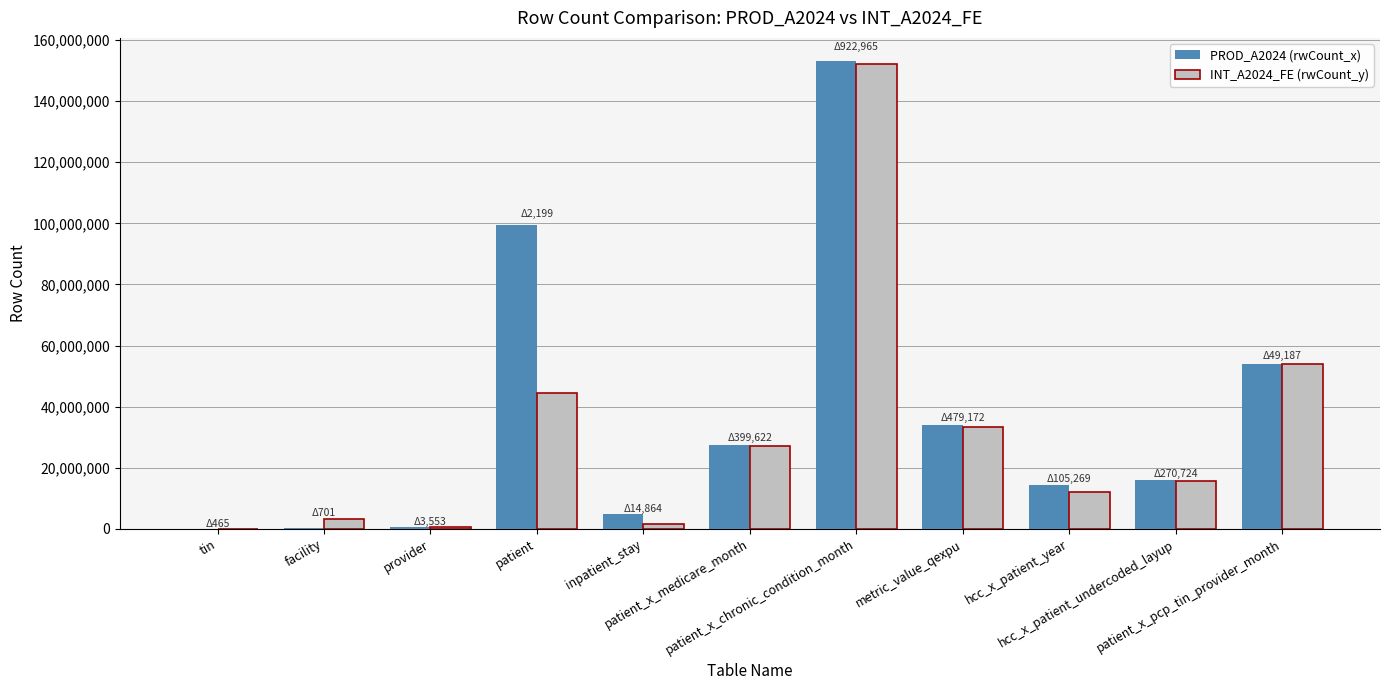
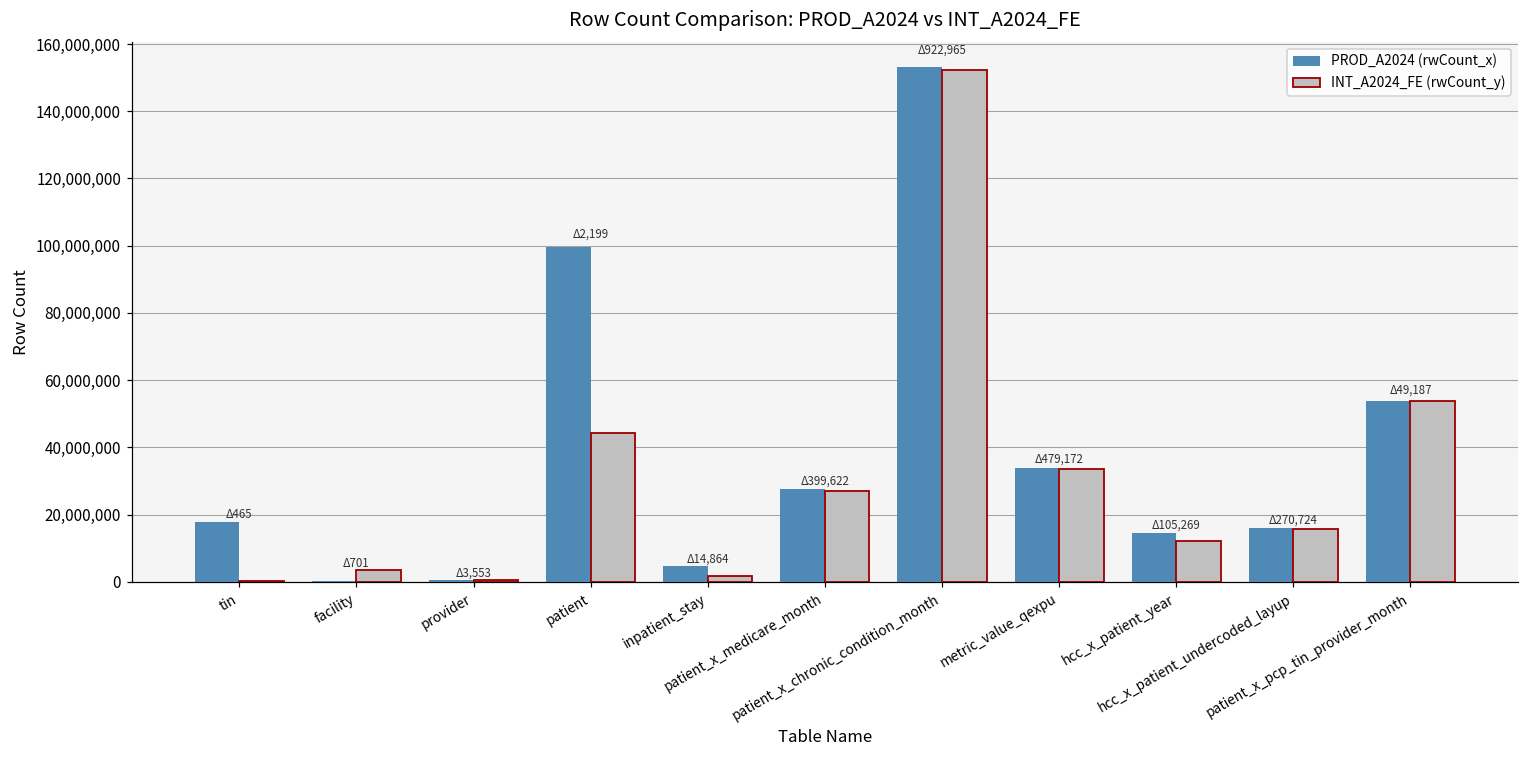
PROD_A2024 (rwCount_x), tin: 0 -> 18,000,000
